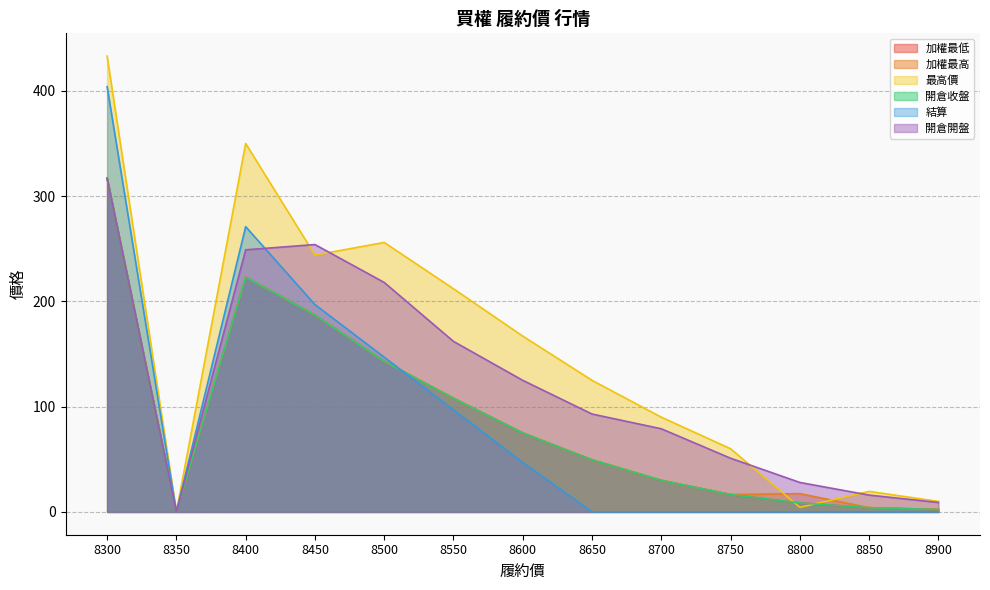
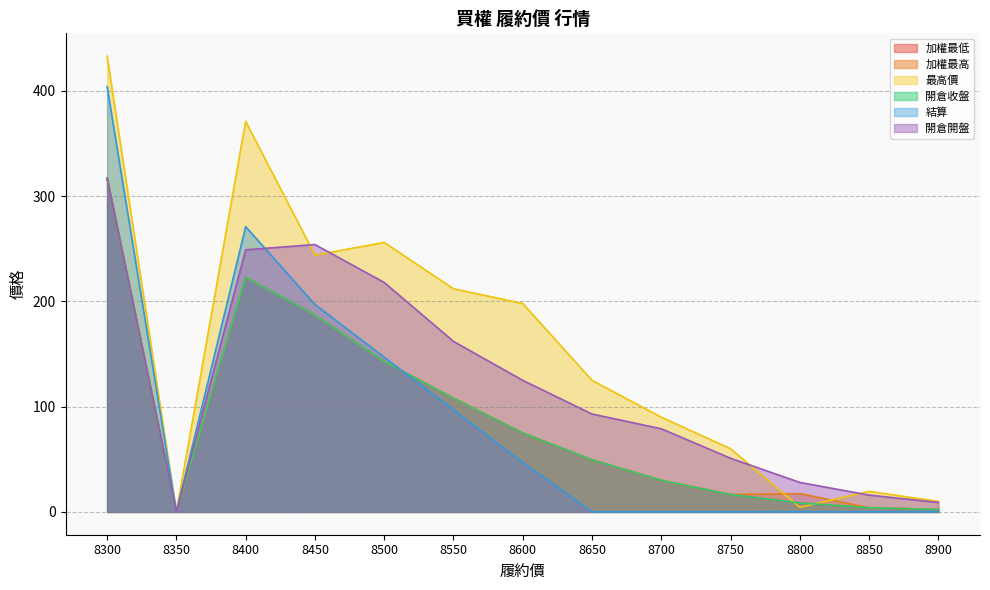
最高價, 8400: 350 -> 371
最高價, 8600: 167 -> 198
